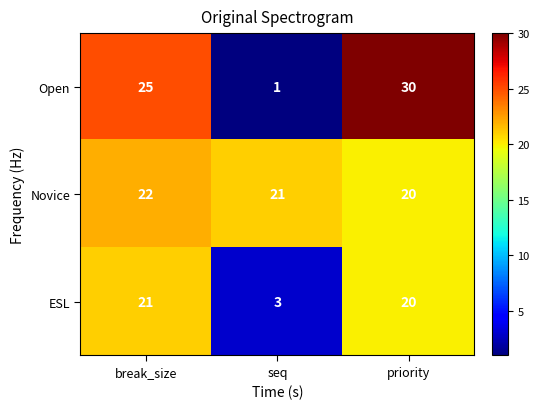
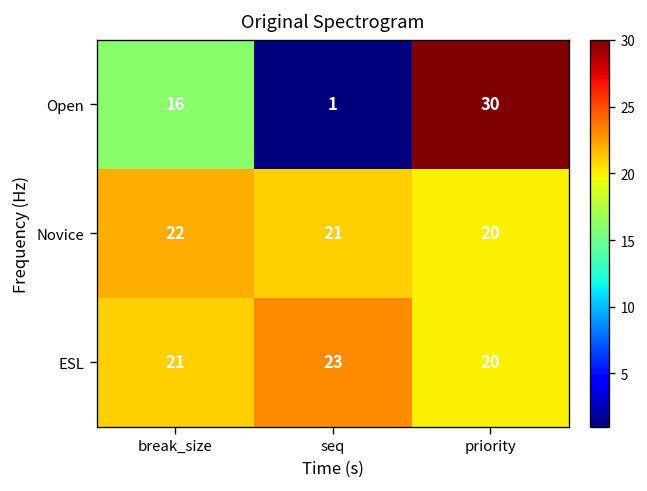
Open, break_size: 25 -> 16
ESL, seq: 3 -> 23
